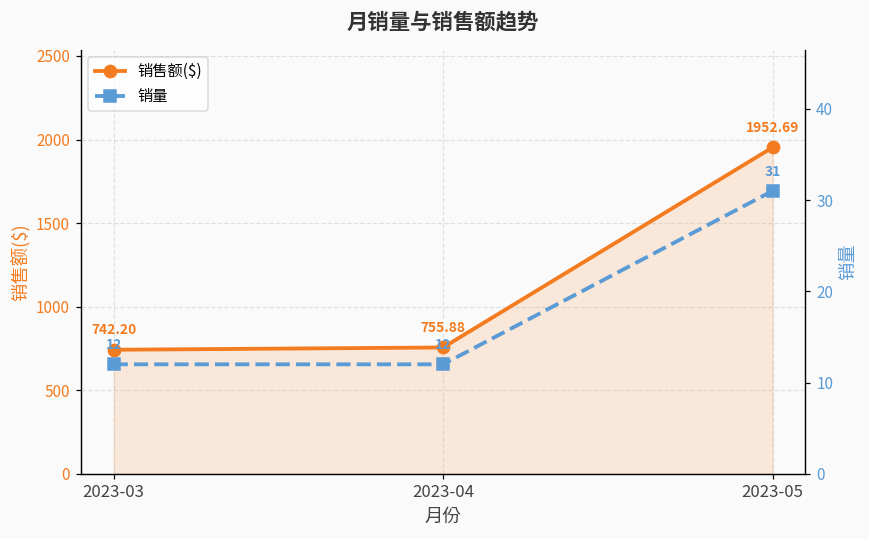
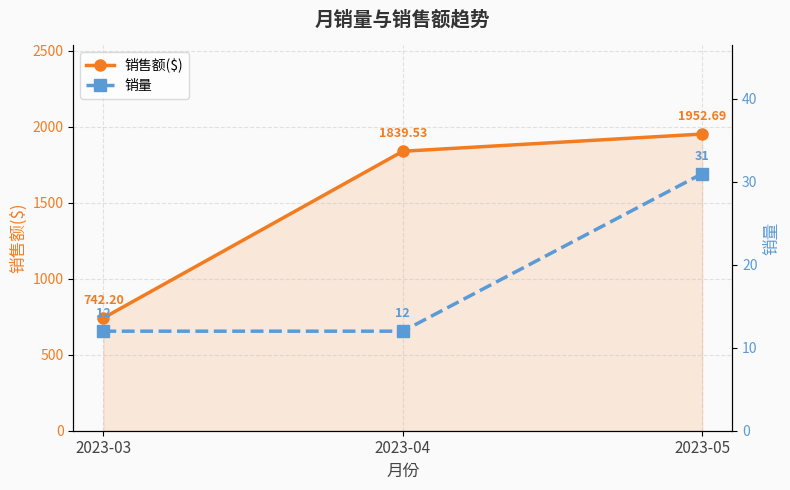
销售额($), 2023-04: 755.88 -> 1839.53
